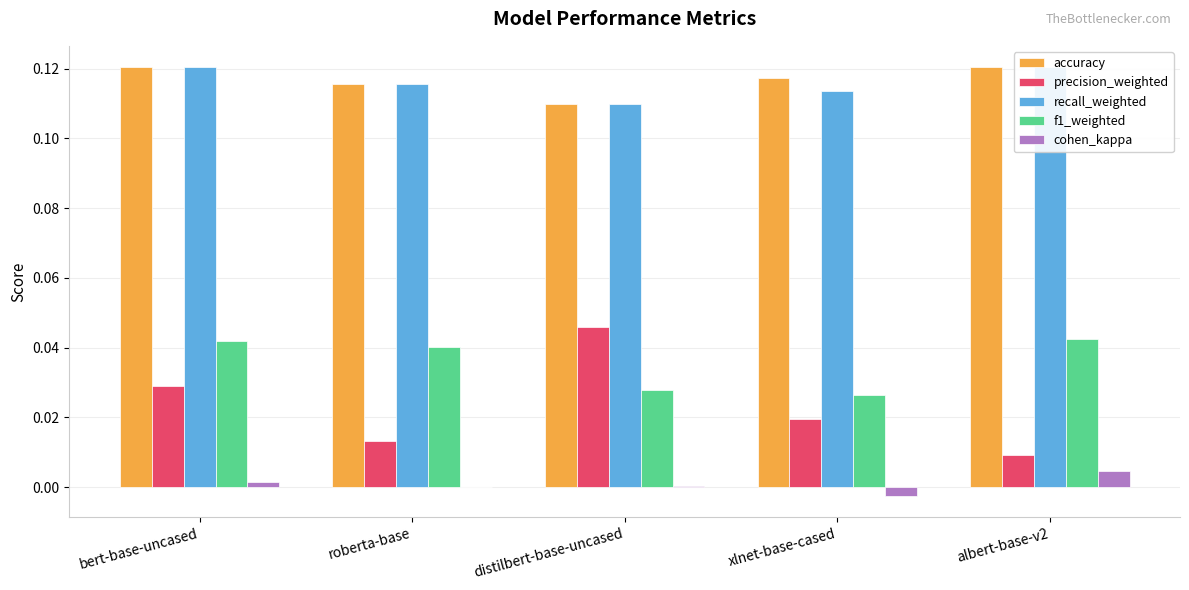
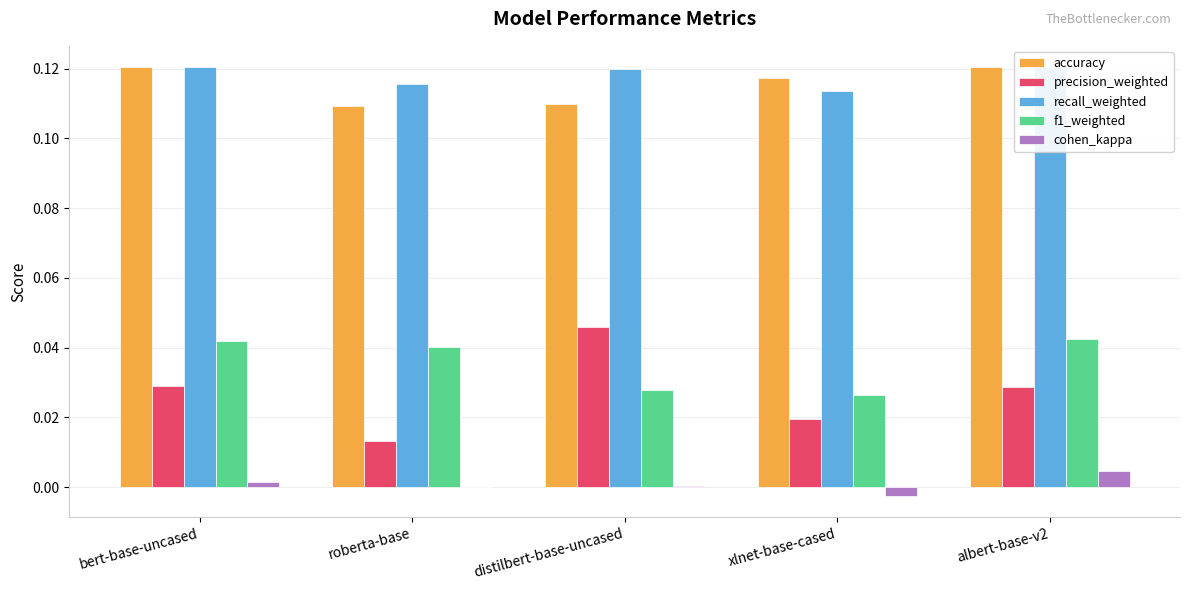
accuracy, roberta-base: 0.116 -> 0.109
recall_weighted, distilbert-base-uncased: 0.11 -> 0.12
precision_weighted, albert-base-v2: 0.009 -> 0.029
